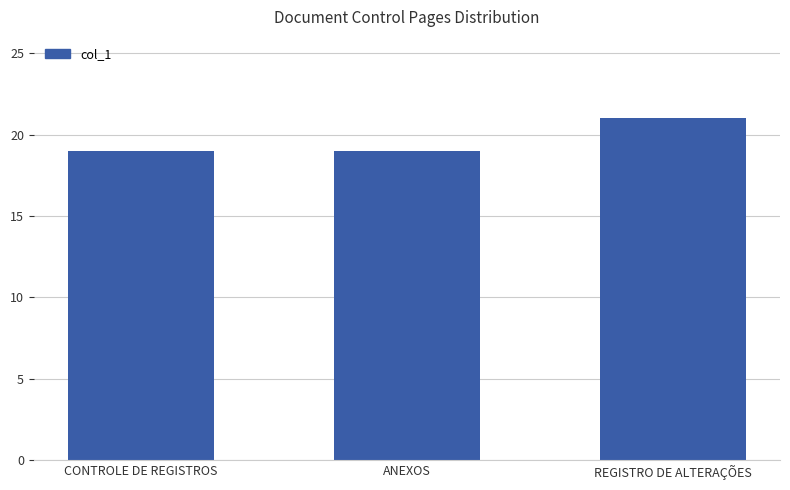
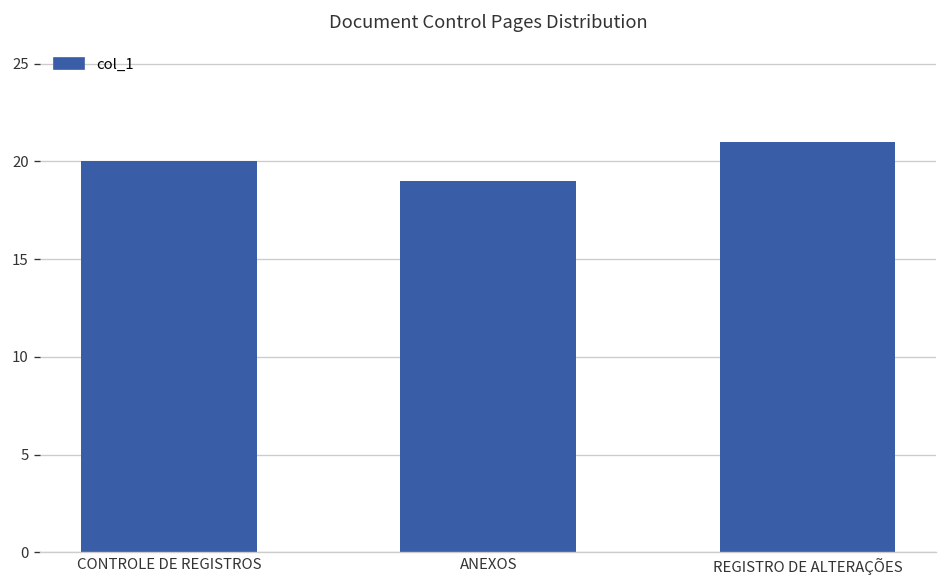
CONTROLE DE REGISTROS: 19 -> 20
